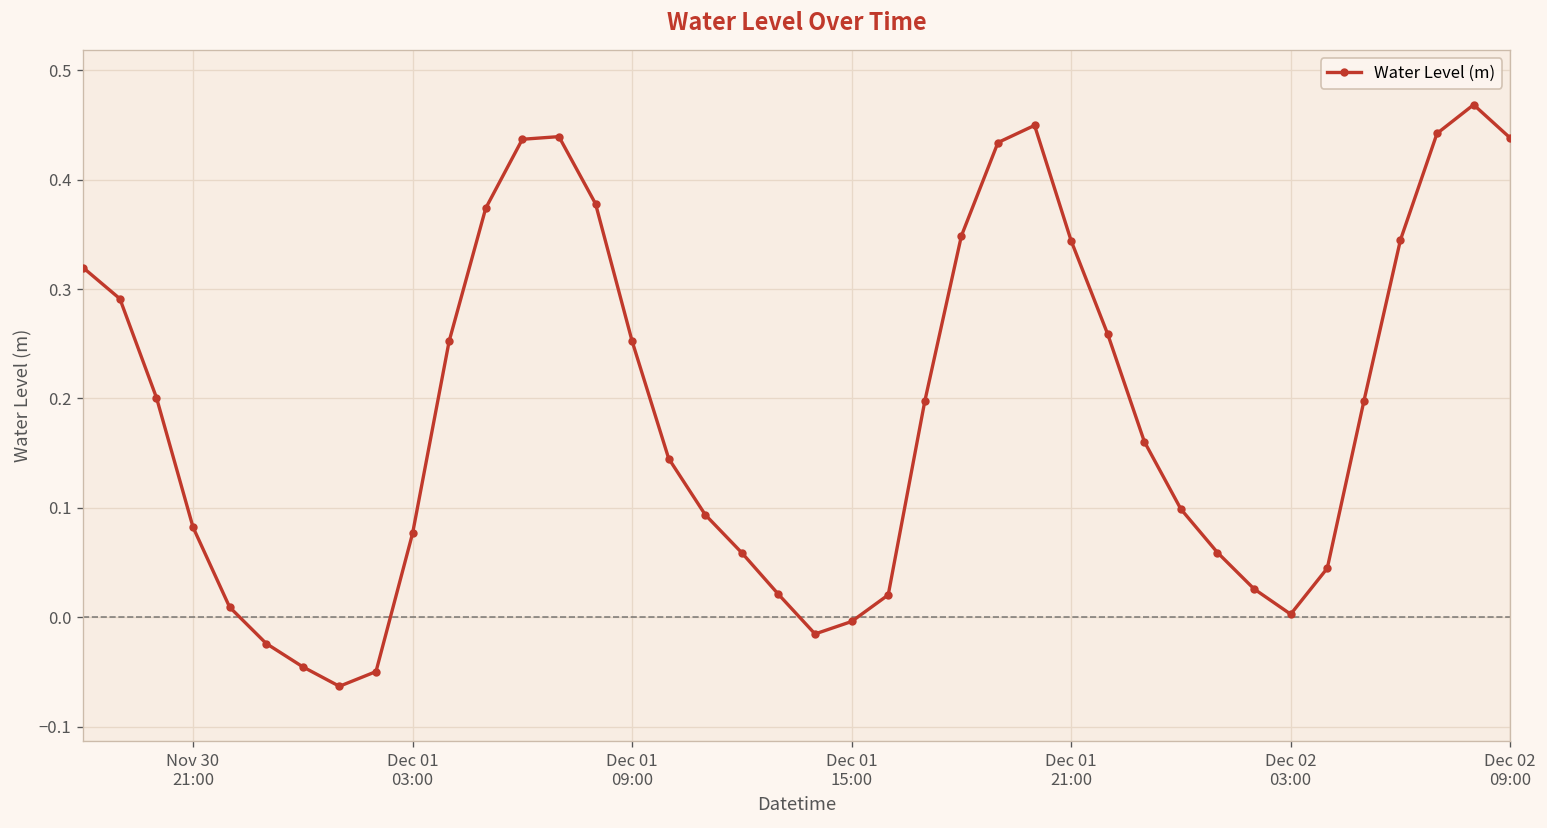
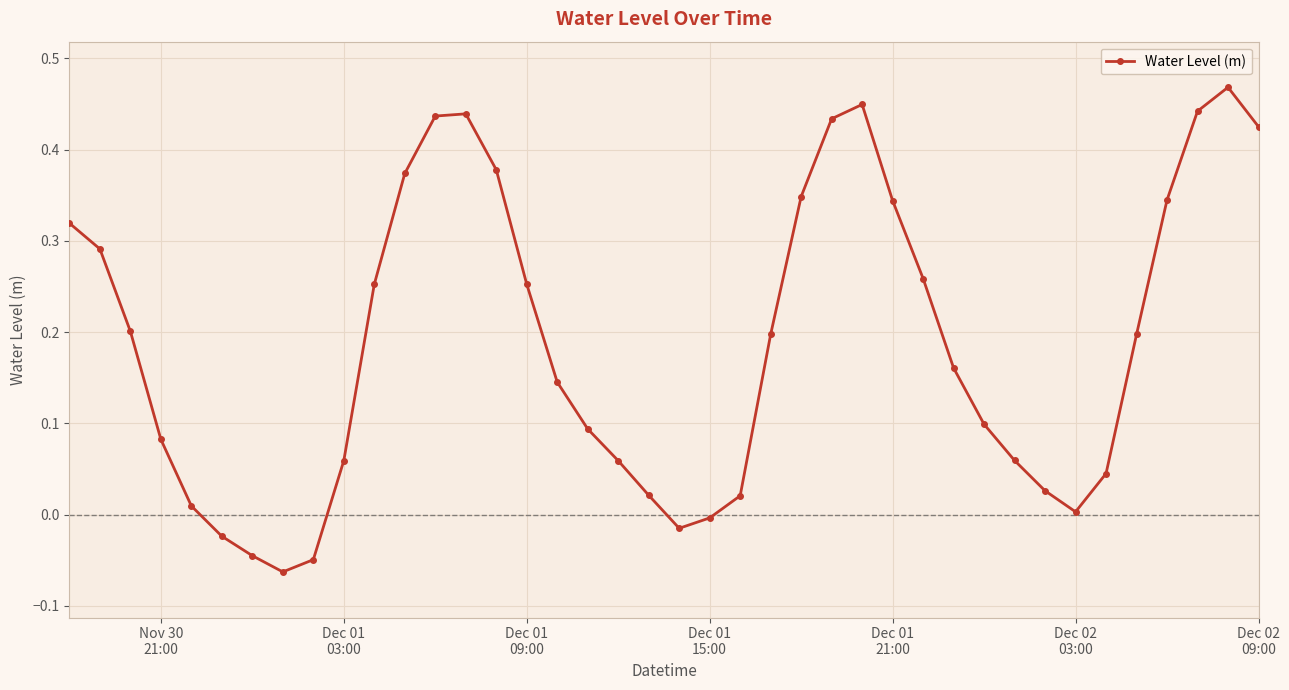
Water Level (m), Dec 01 03:00: 0.08 -> 0.06
Water Level (m), Dec 02 09:00: 0.44 -> 0.43
